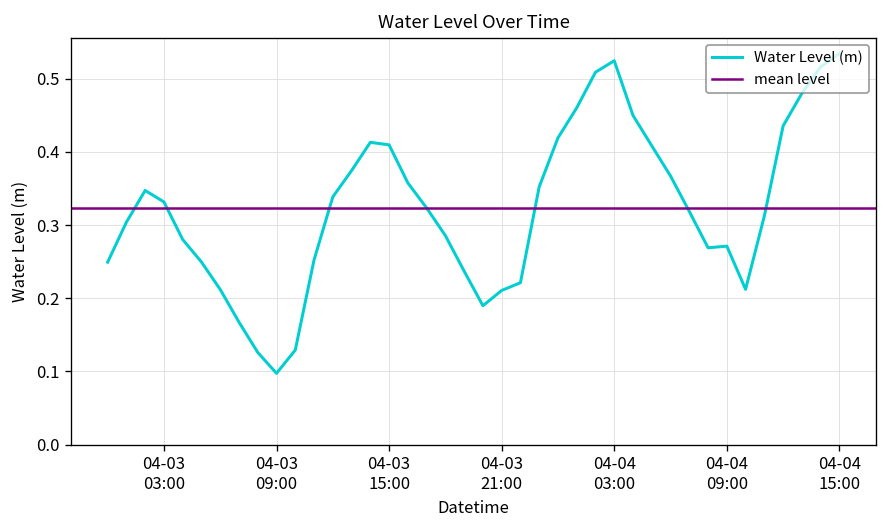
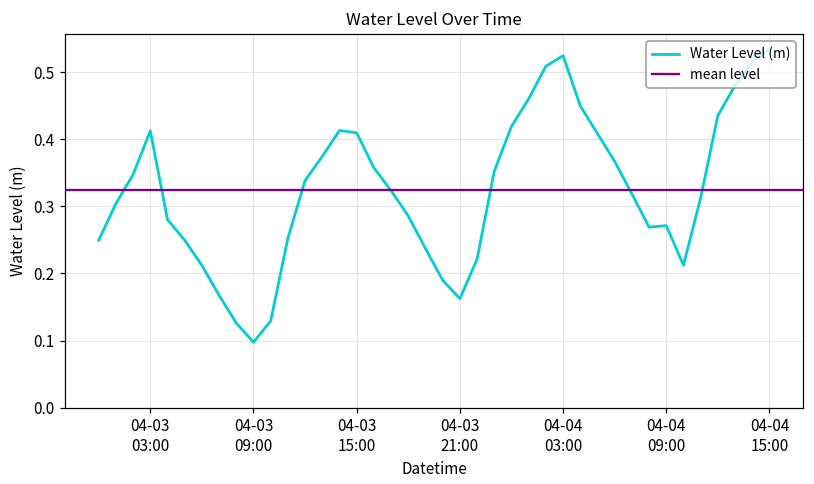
04-03 03:00: 0.33 -> 0.41
04-03 21:00: 0.21 -> 0.16
